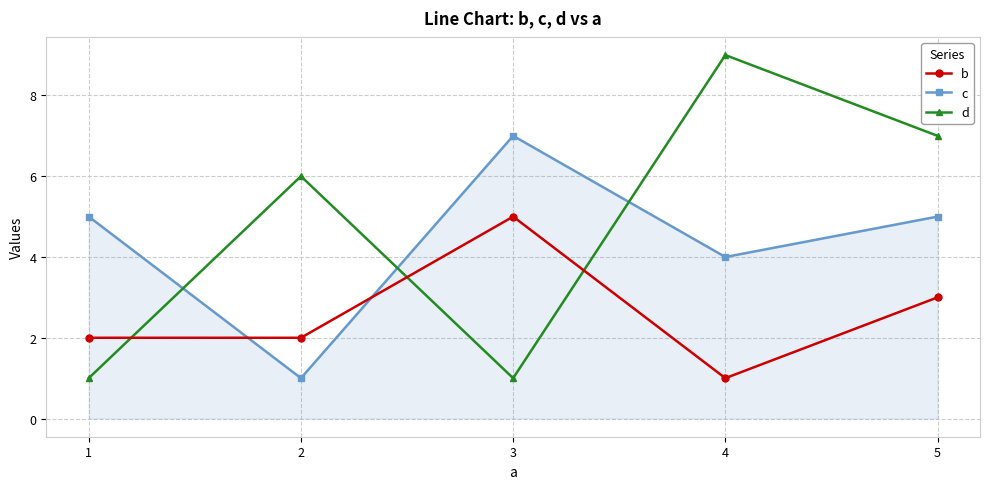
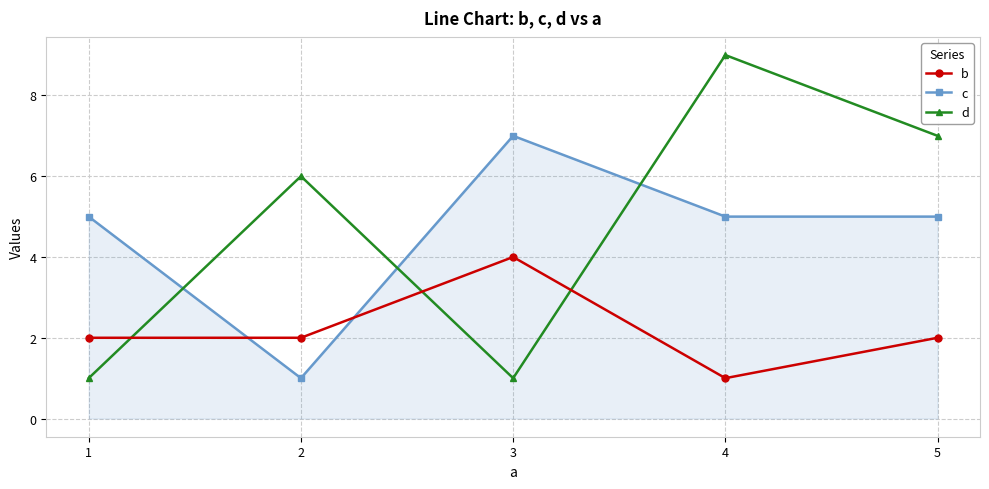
b, 3: 5 -> 4
c, 4: 4 -> 5
b, 5: 3 -> 2
